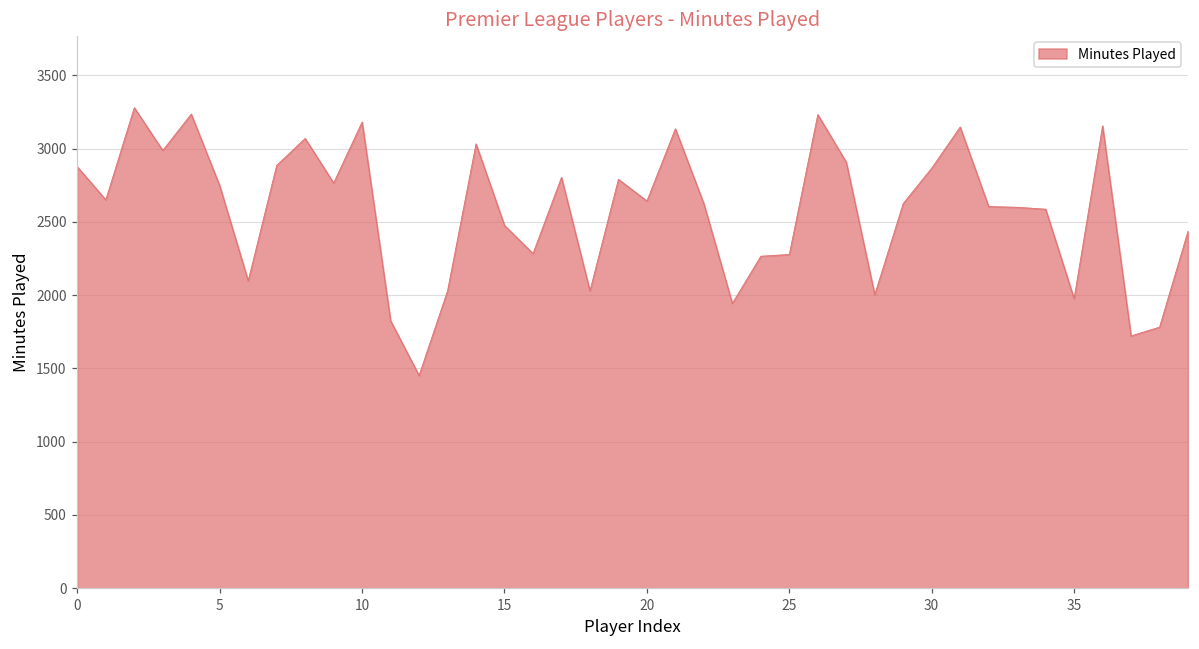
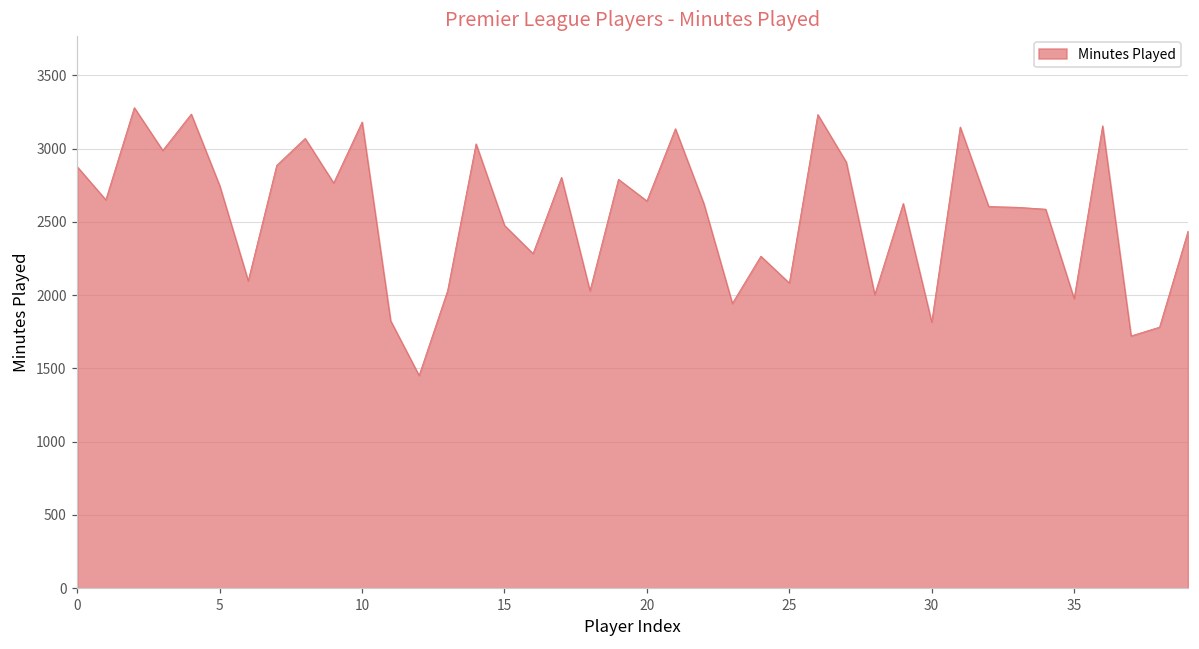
25: 2280 -> 2080
30: 2870 -> 1820
